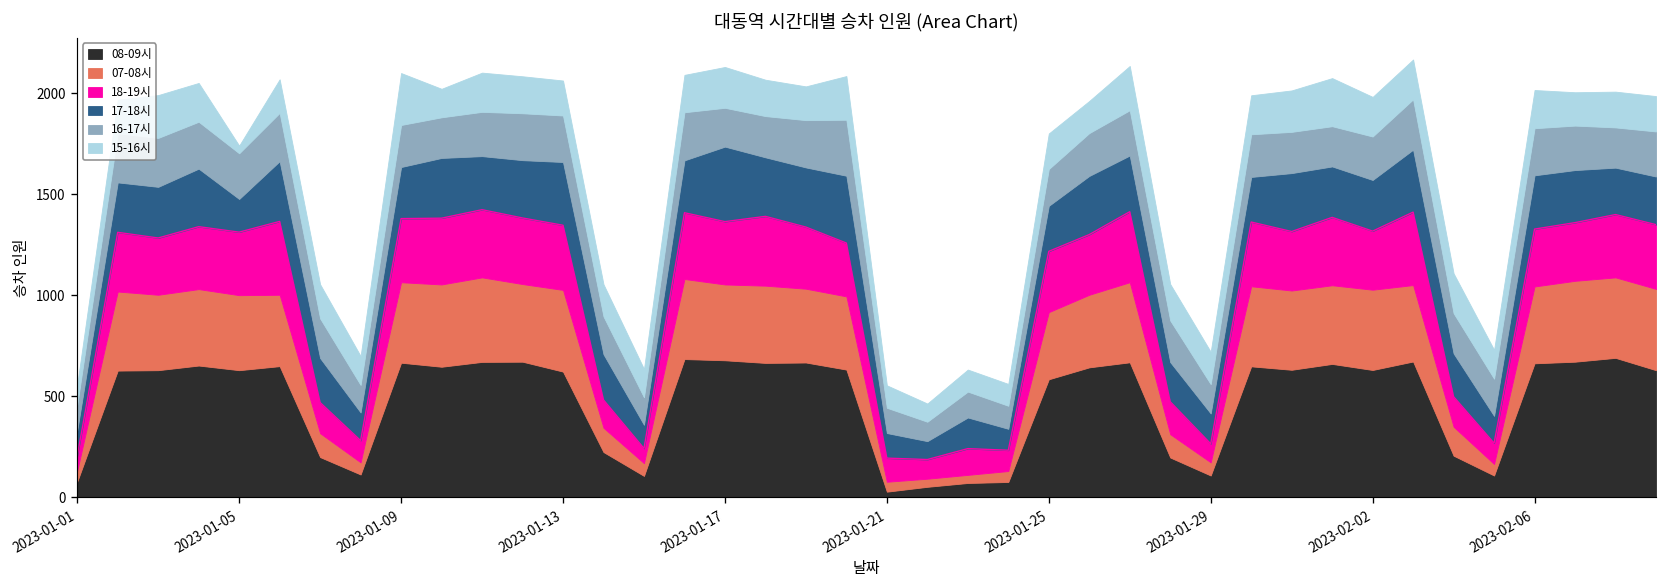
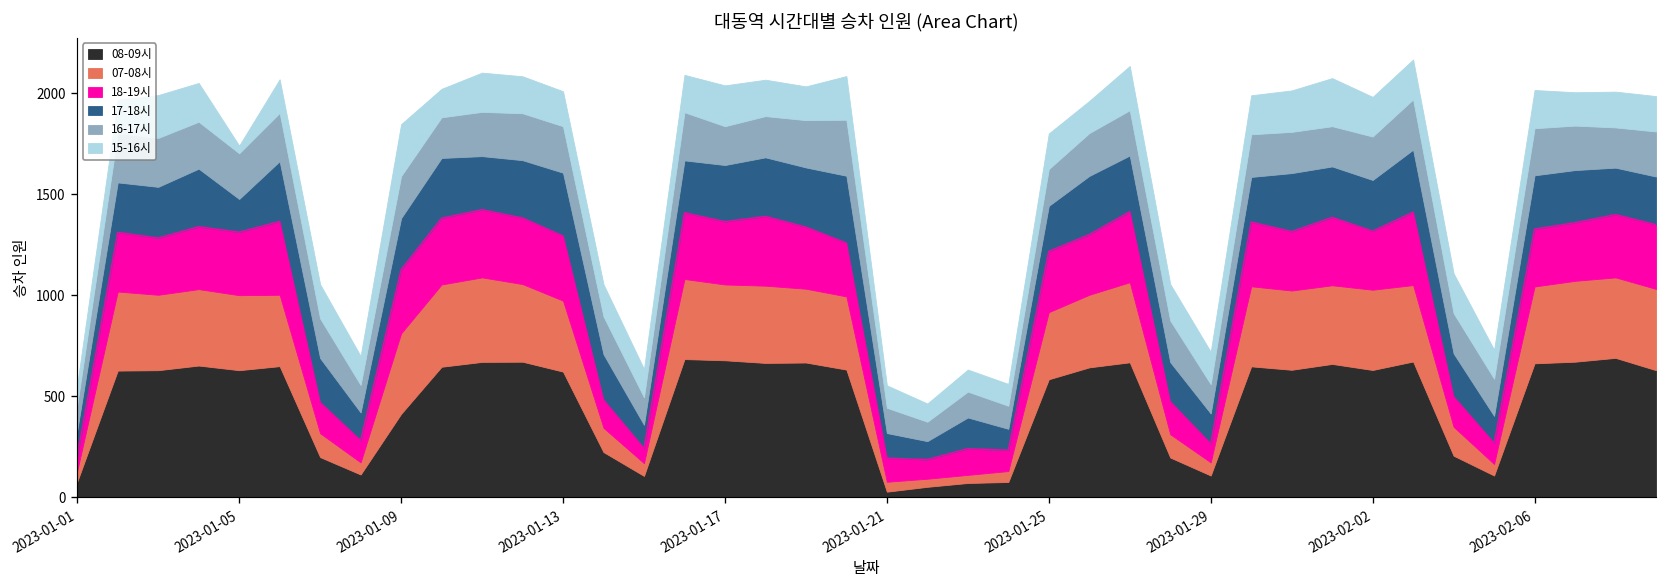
08-09시, 2023-01-09: 670 -> 410
07-08시, 2023-01-13: 400 -> 350
17-18시, 2023-01-17: 370 -> 280
